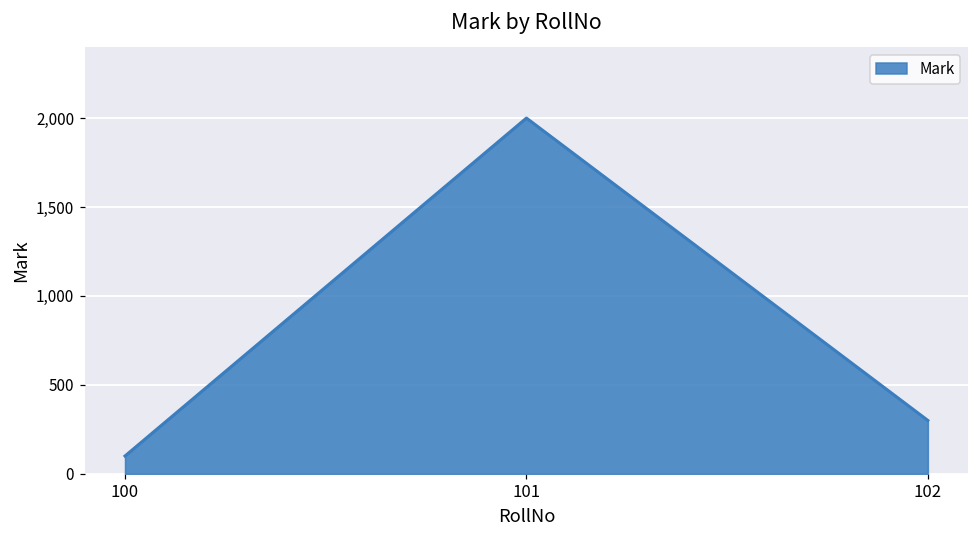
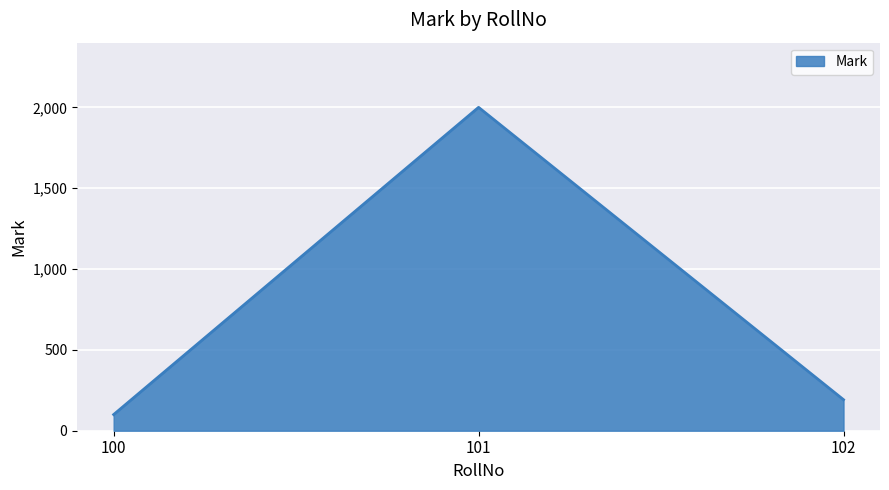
102: 300 -> 190
